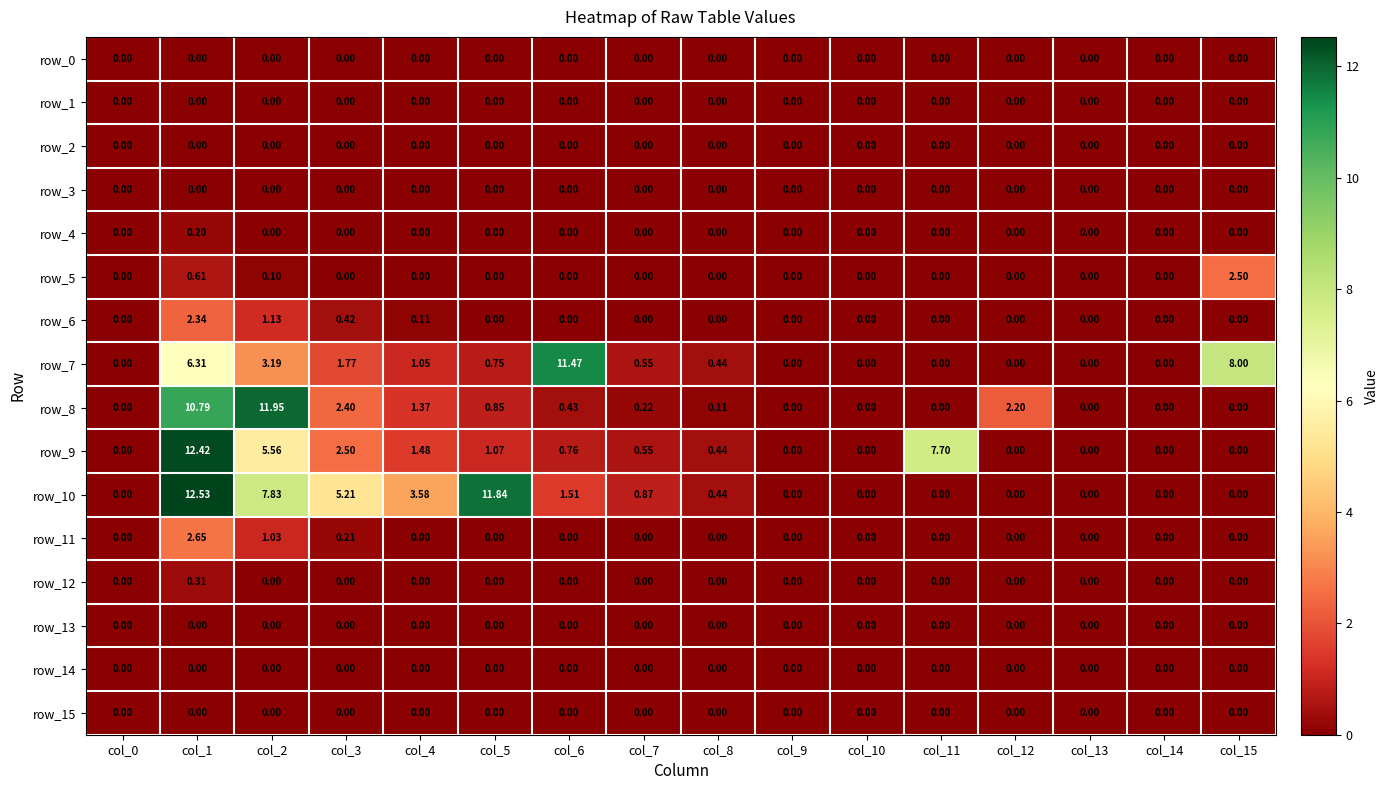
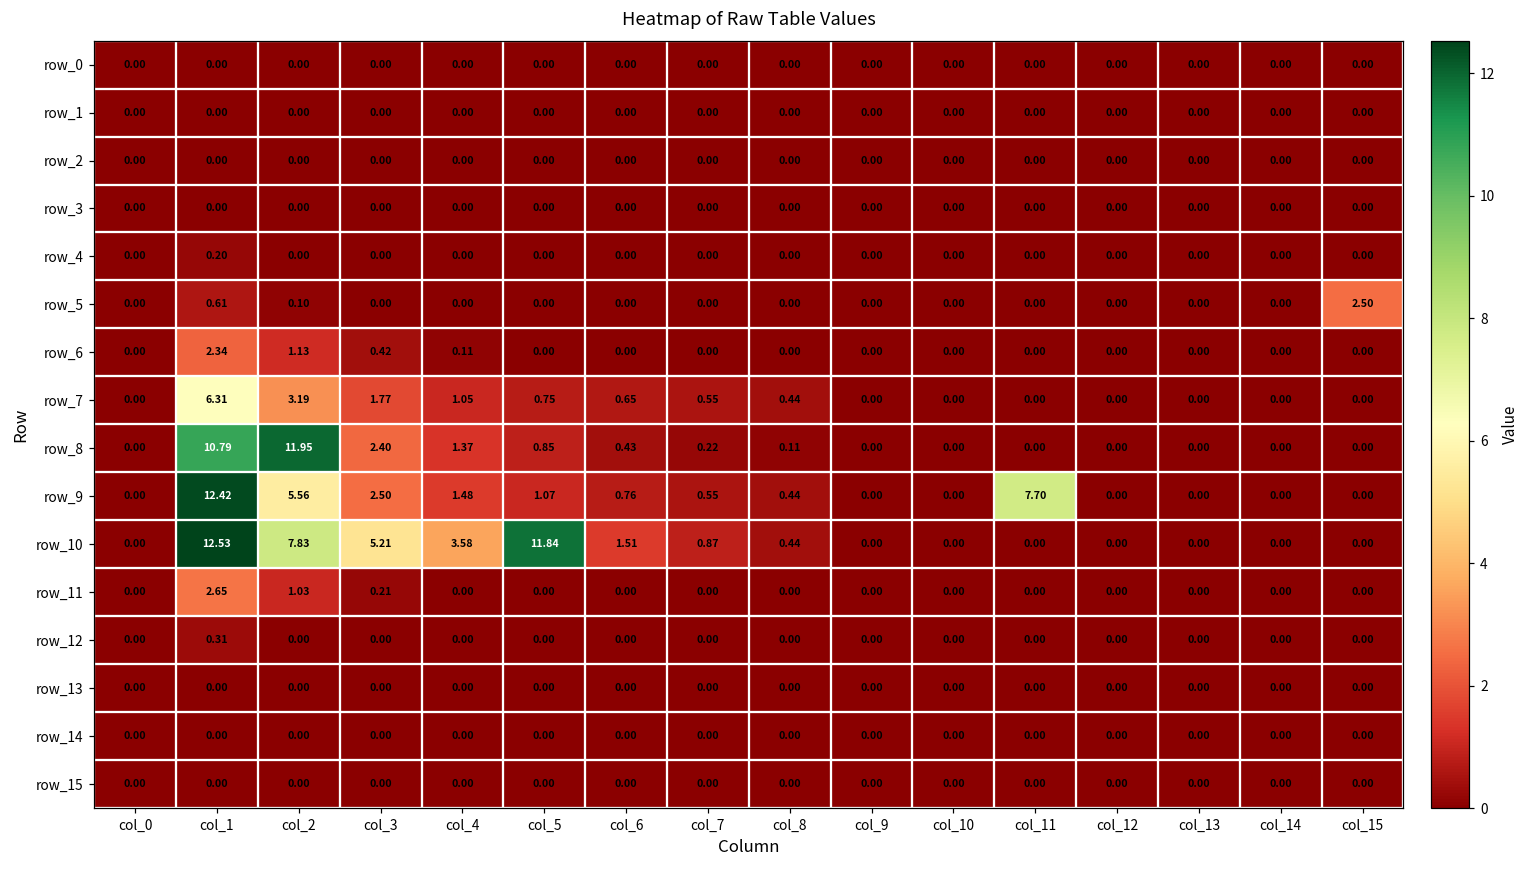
row_7, col_6: 11.47 -> 0.65
row_7, col_15: 8.00 -> 0.00
row_8, col_12: 2.20 -> 0.00
